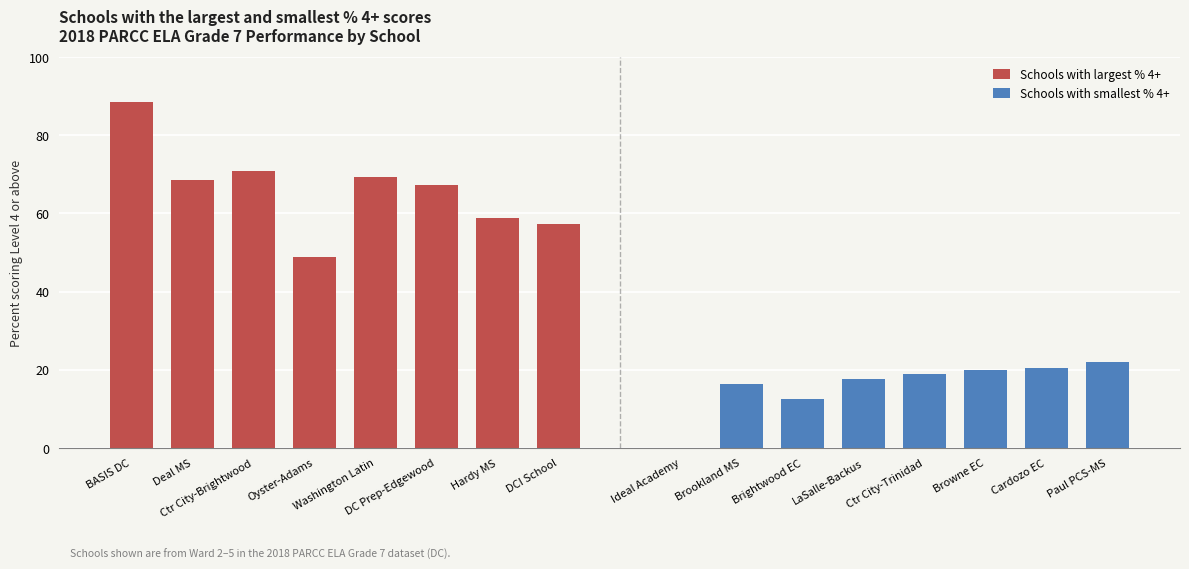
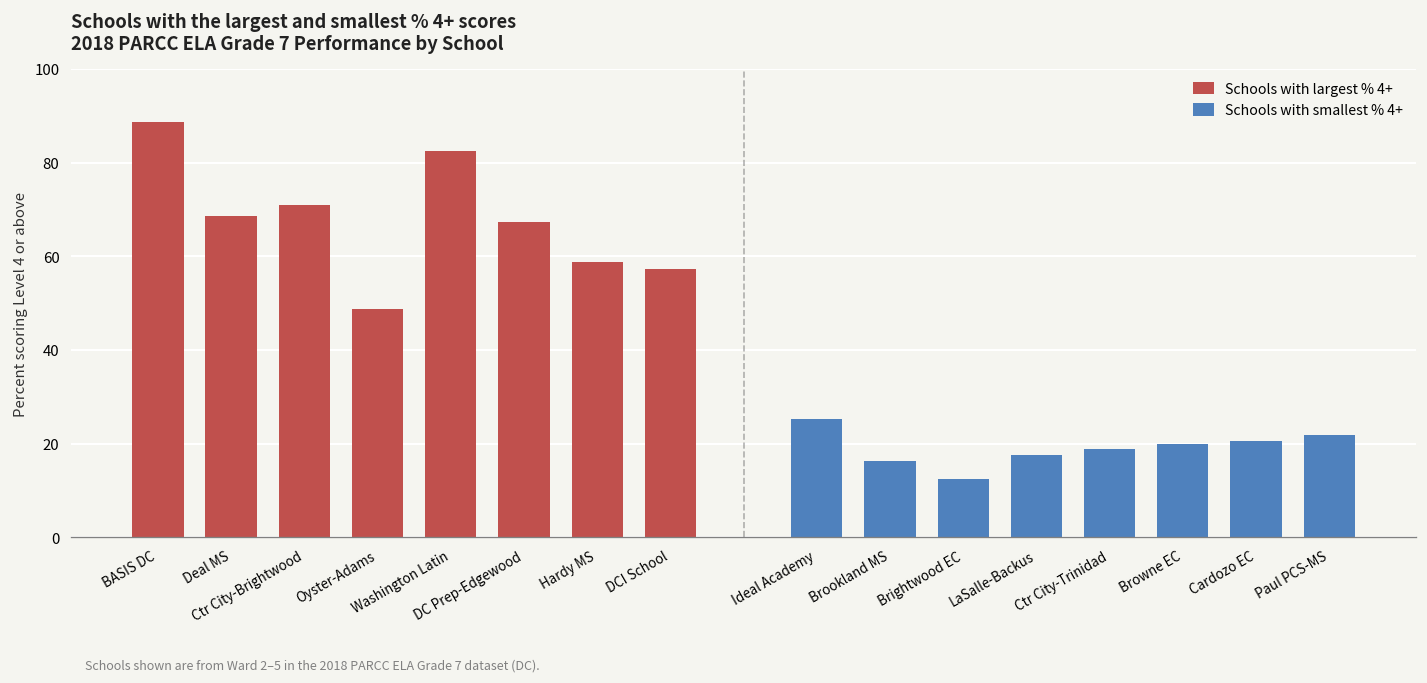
Schools with largest % 4+, Washington Latin: 69 -> 83
Schools with smallest % 4+, Ideal Academy: 0 -> 25
